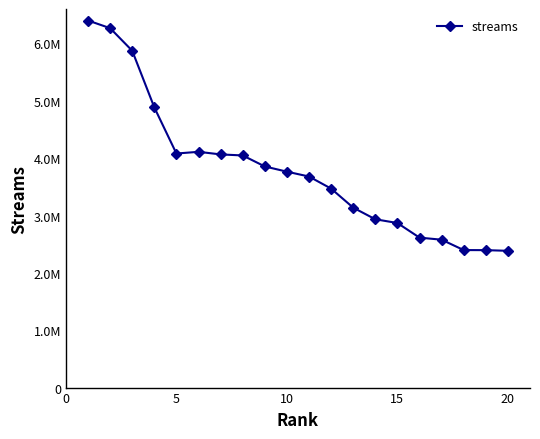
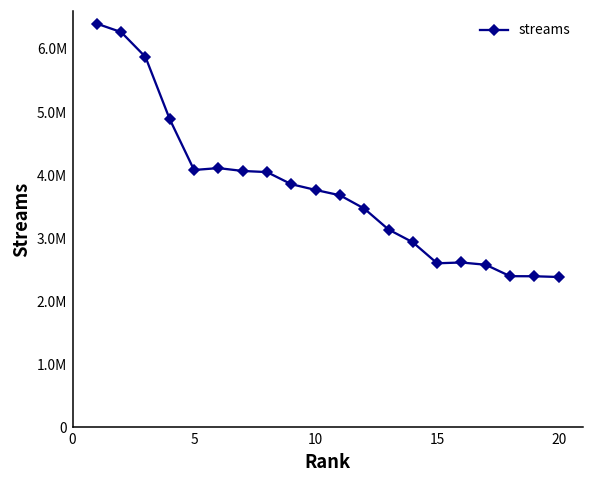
15: 2900000 -> 2600000
